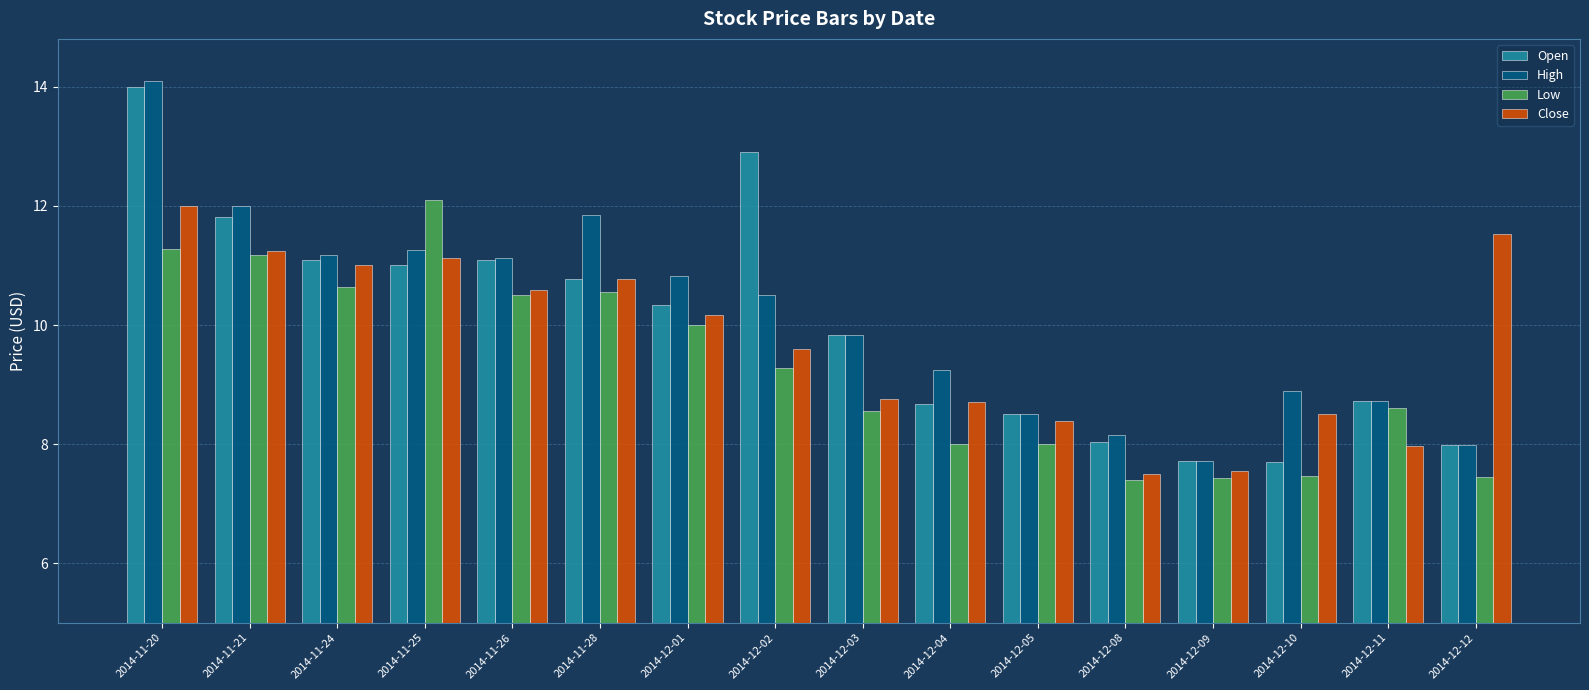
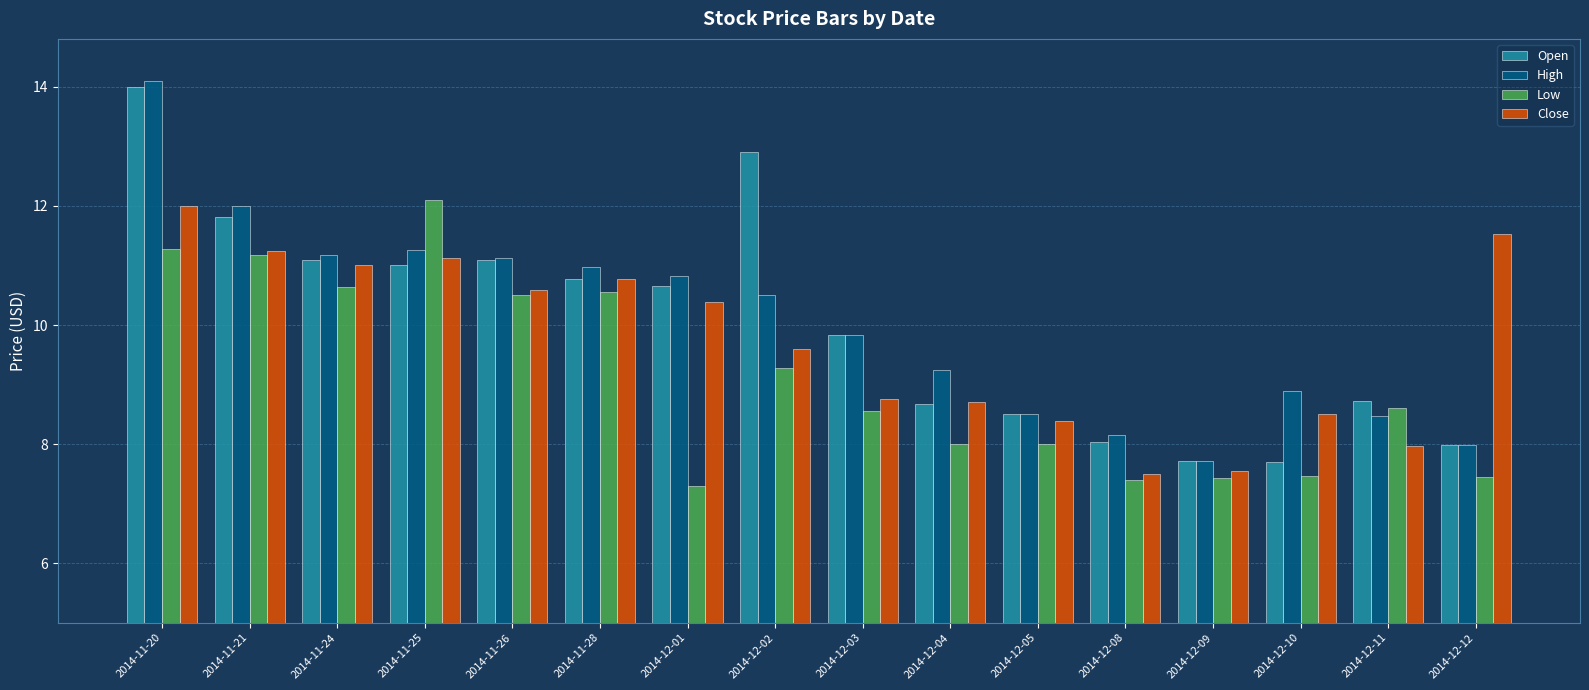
High, 2014-11-28: 11.9 -> 11.0
Open, 2014-12-01: 10.3 -> 10.7
Low, 2014-12-01: 10.0 -> 7.3
Close, 2014-12-01: 10.2 -> 10.4
High, 2014-12-11: 8.7 -> 8.5
